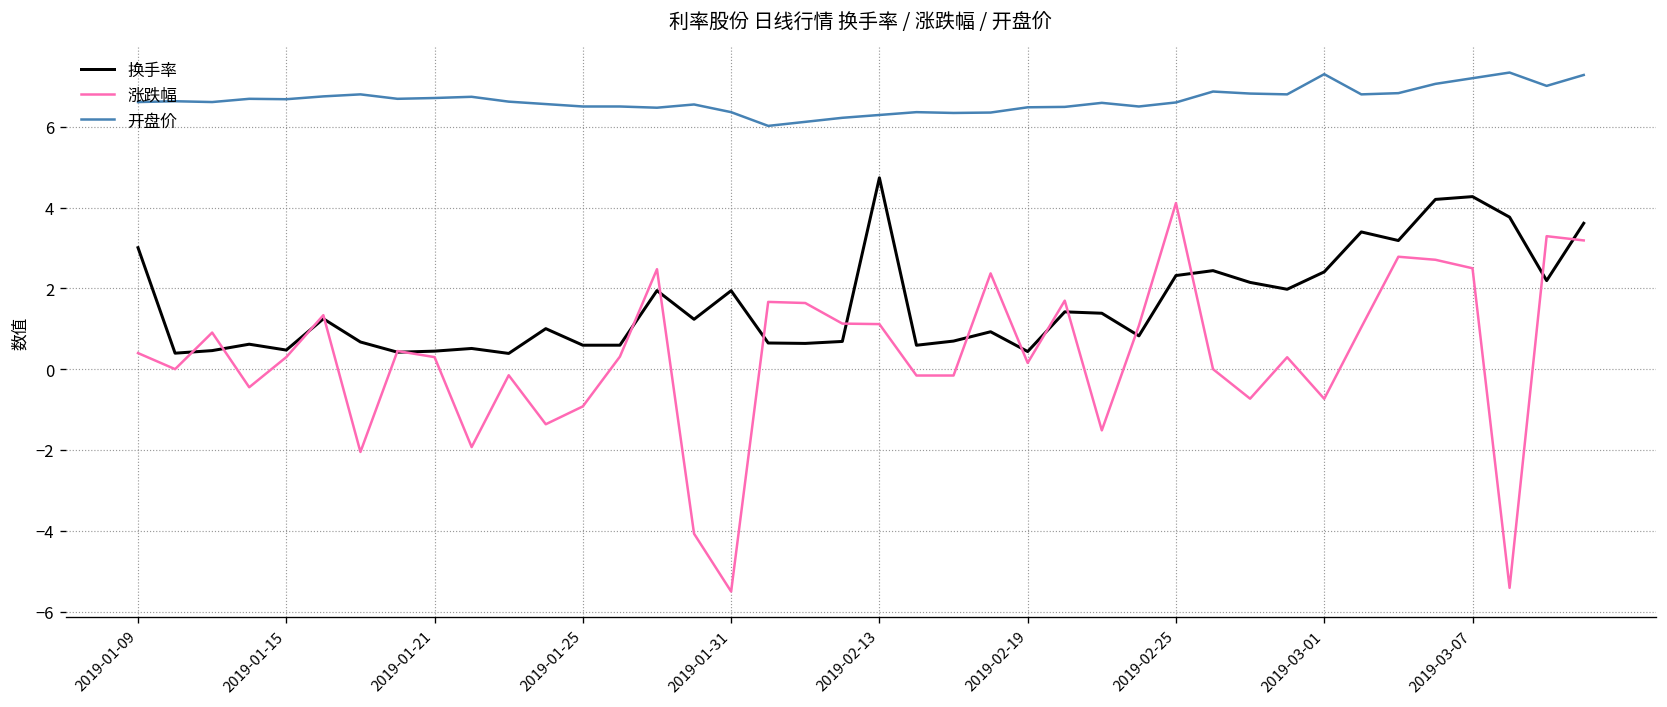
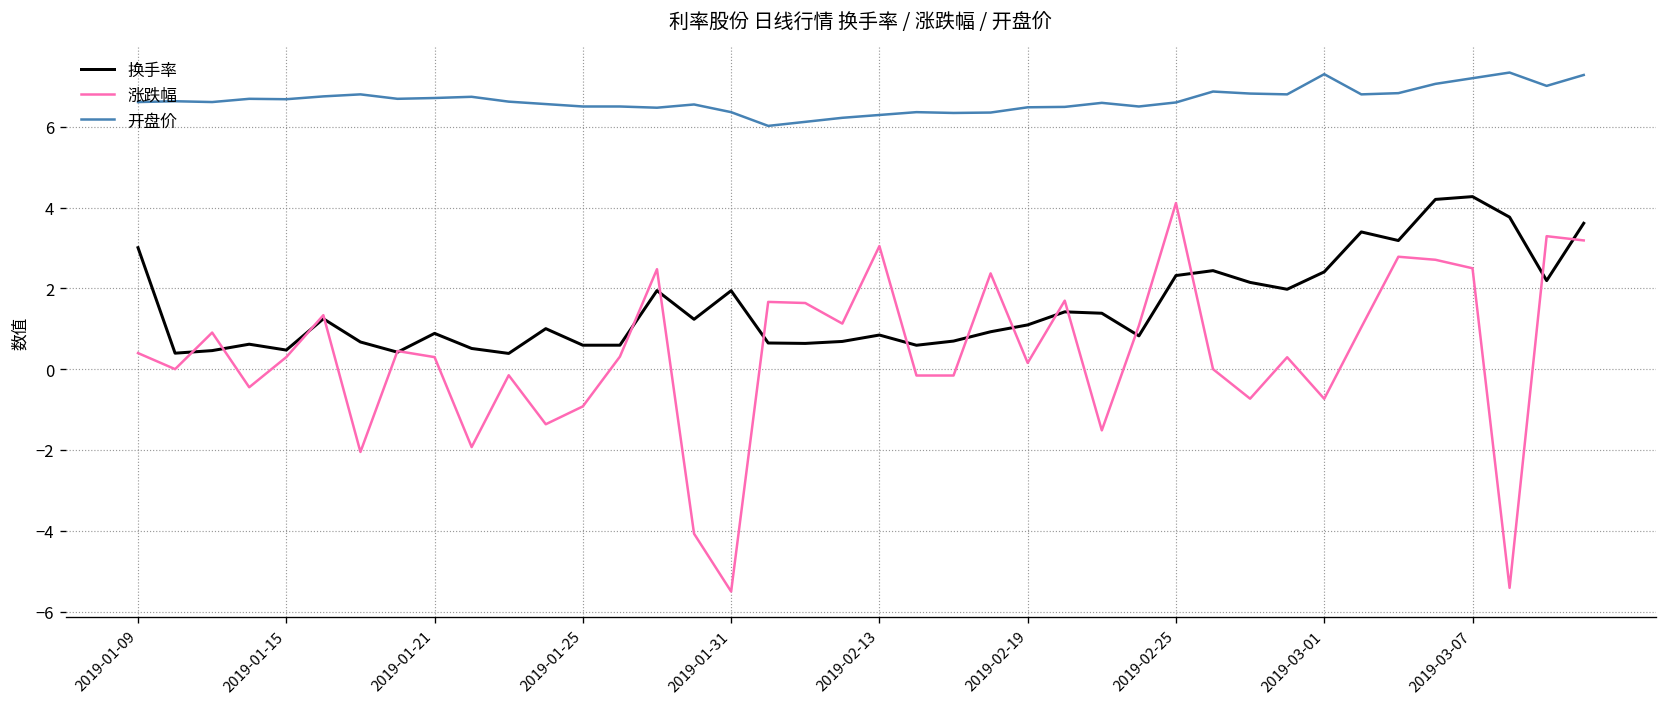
换手率, 2019-01-21: 0.4 -> 0.9
换手率, 2019-02-13: 4.7 -> 0.8
涨跌幅, 2019-02-13: 1.1 -> 3.0
换手率, 2019-02-19: 0.4 -> 1.1
